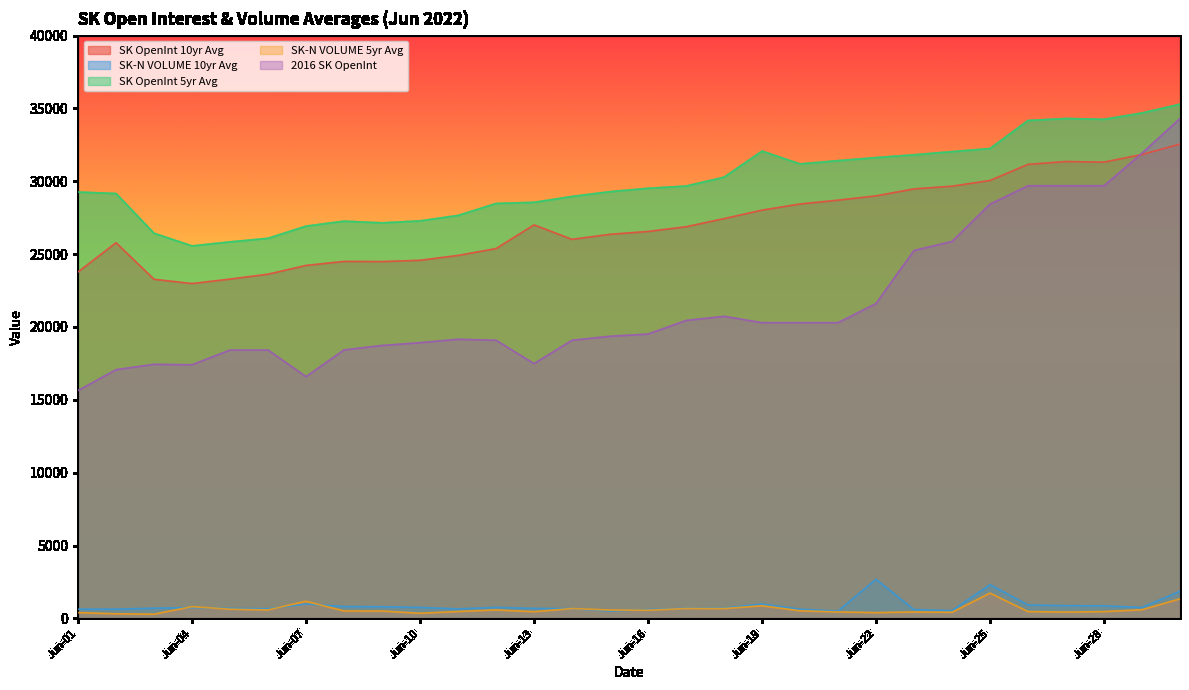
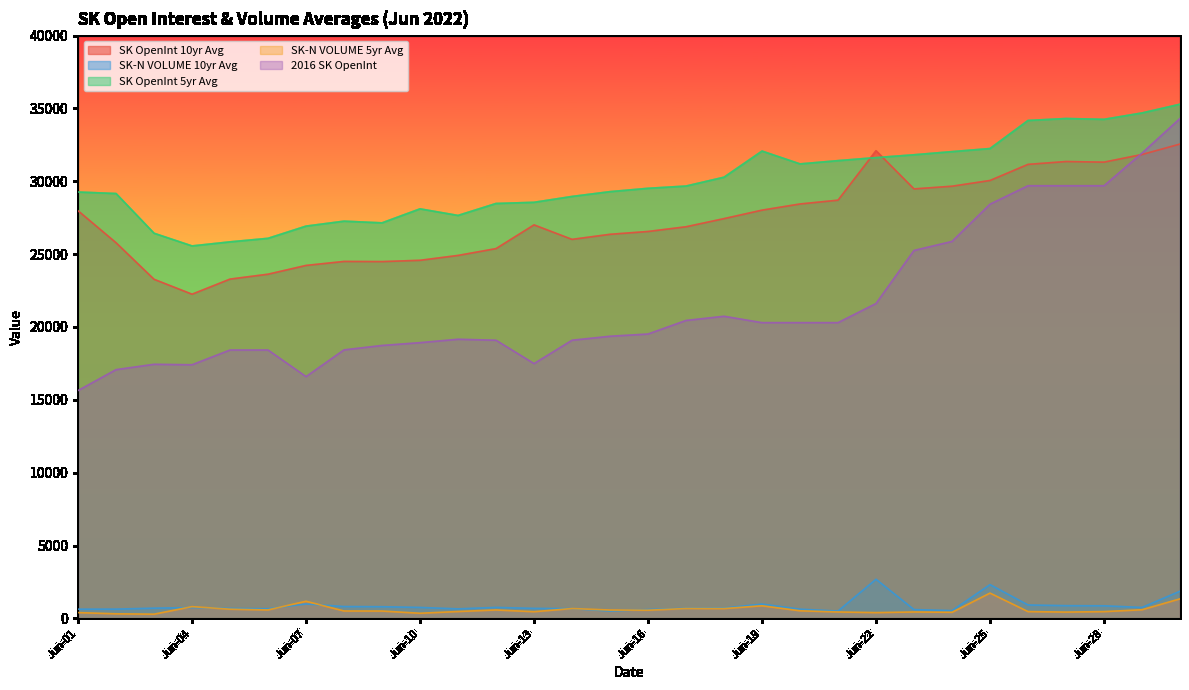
SK OpenInt 10yr Avg, Jun-01: 23800 -> 28000
SK OpenInt 10yr Avg, Jun-04: 23000 -> 22300
SK OpenInt 5yr Avg, Jun-10: 27300 -> 28100
SK OpenInt 10yr Avg, Jun-22: 29000 -> 32100
